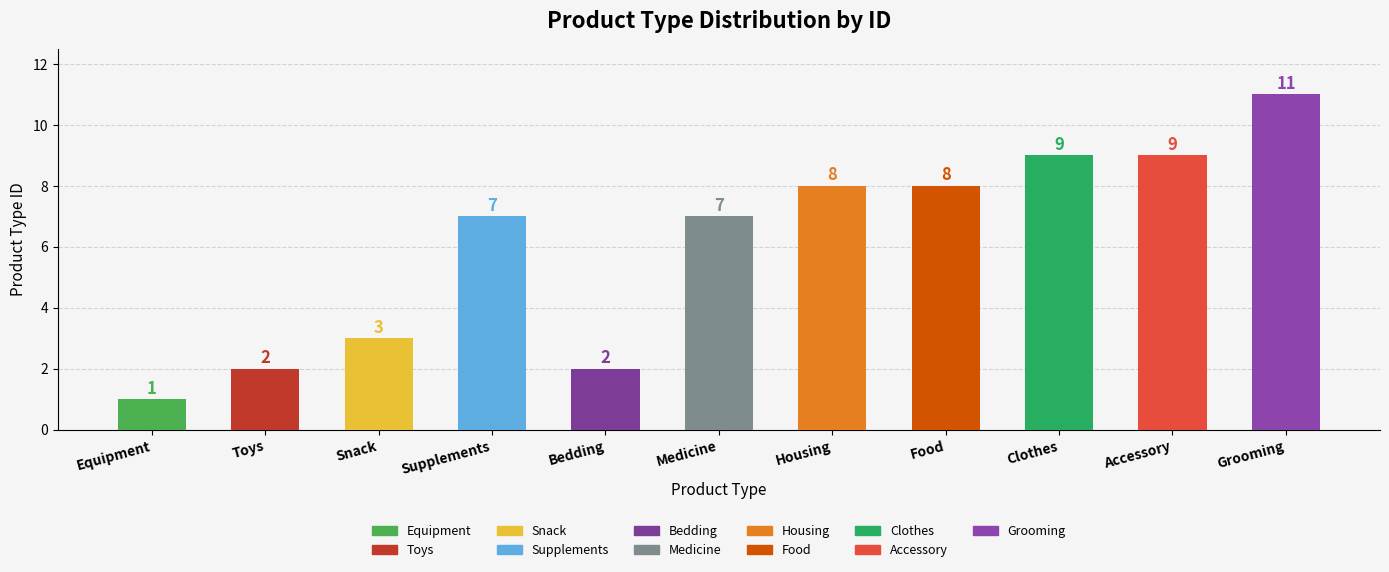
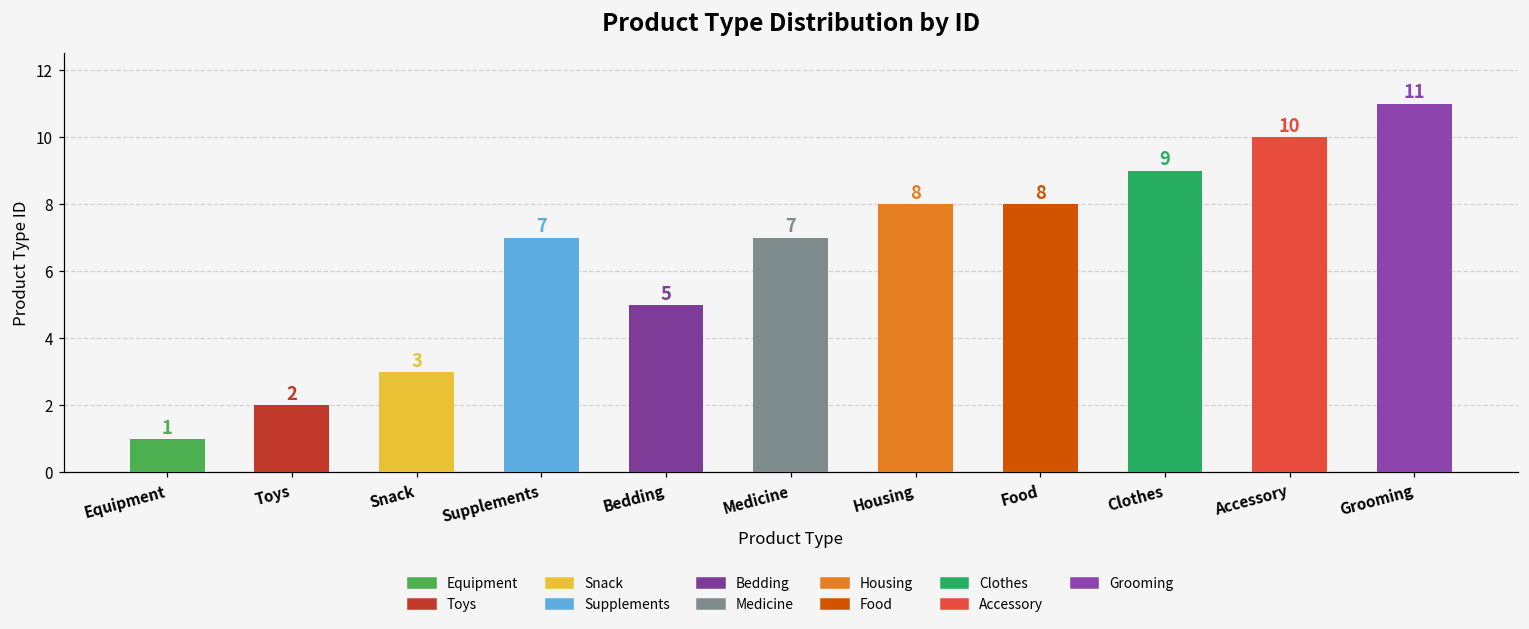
Bedding: 2 -> 5
Accessory: 9 -> 10
